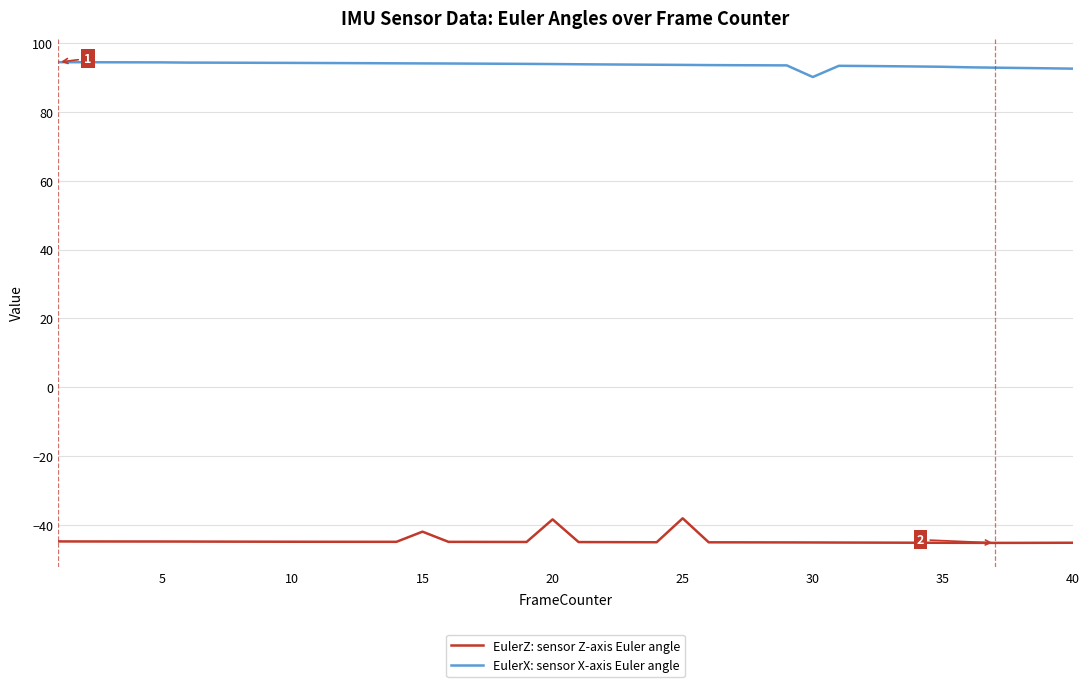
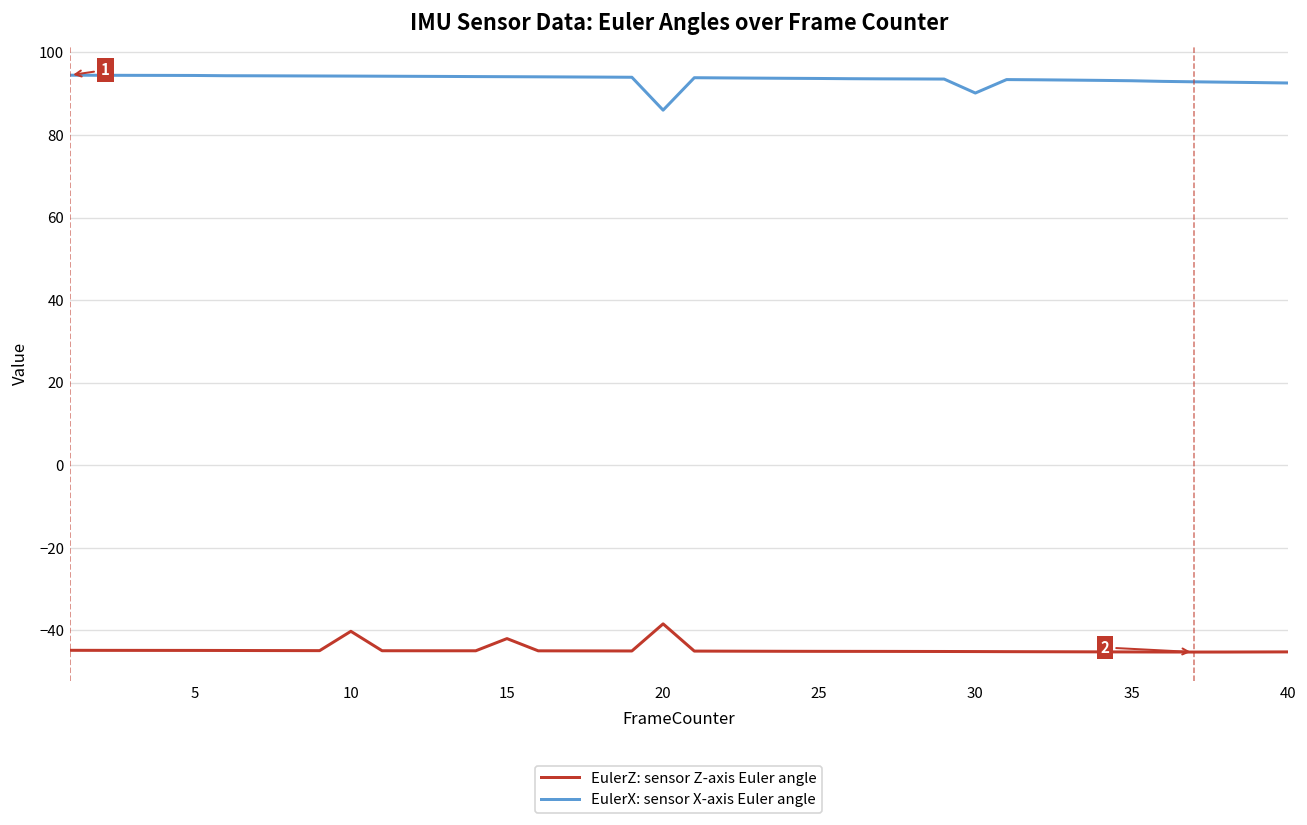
EulerZ: sensor Z-axis Euler angle, 10: -45 -> -40
EulerX: sensor X-axis Euler angle, 20: 94 -> 86
EulerZ: sensor Z-axis Euler angle, 25: -38 -> -45
